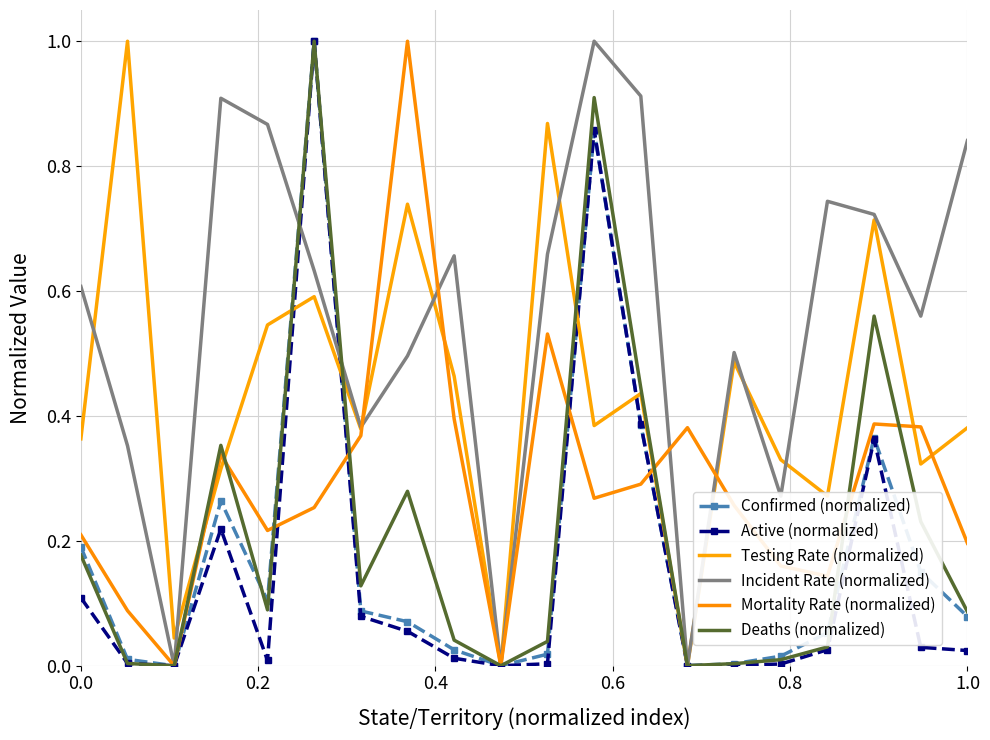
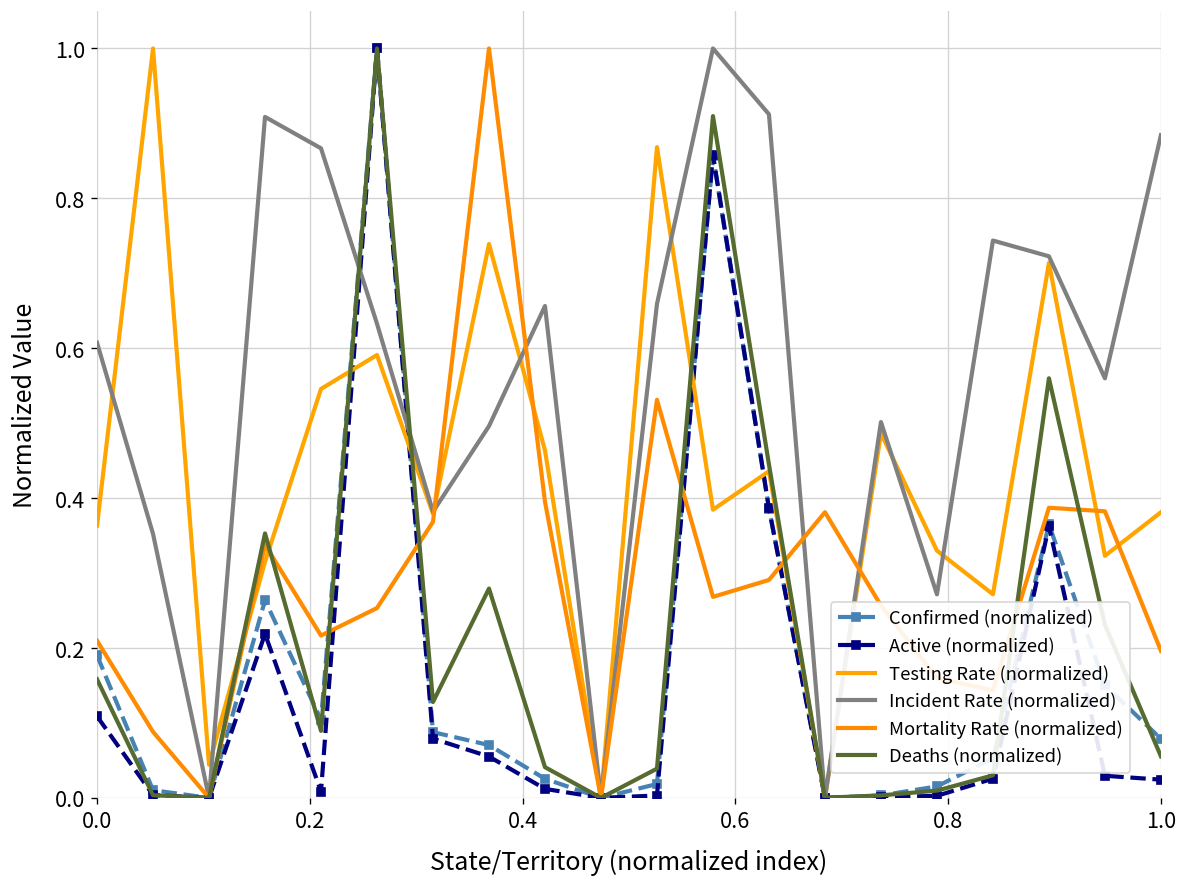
Deaths (normalized), 0.0: 0.18 -> 0.16
Incident Rate (normalized), 1.0: 0.84 -> 0.88
Deaths (normalized), 1.0: 0.09 -> 0.06
